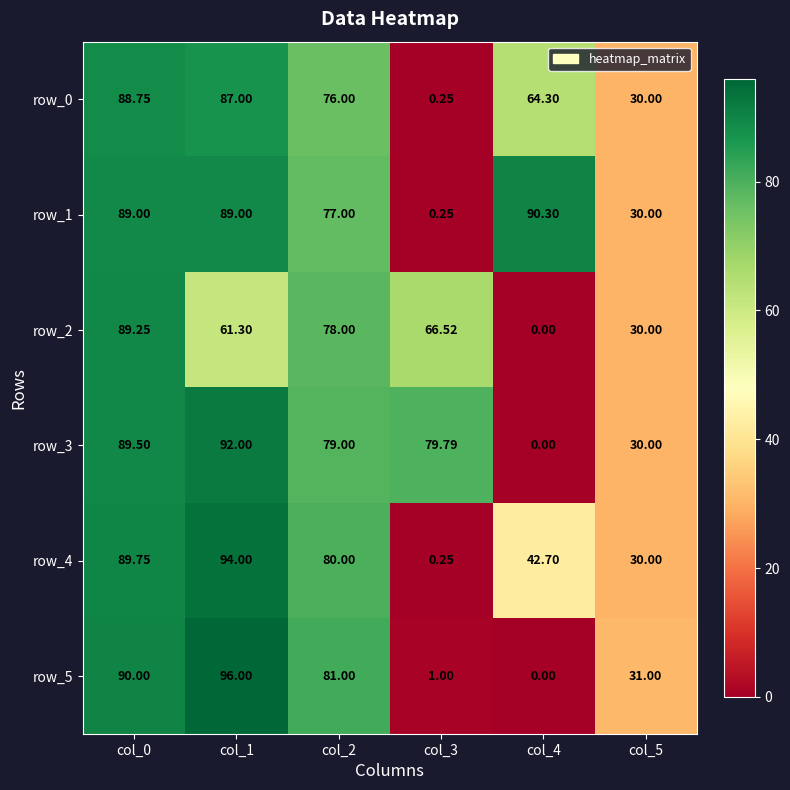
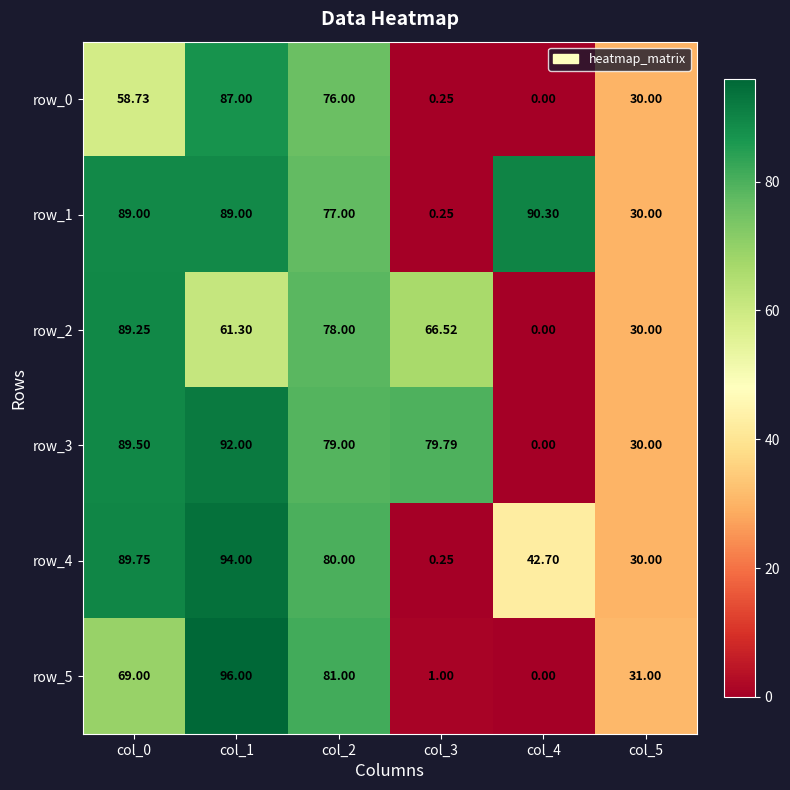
row_0, col_0: 88.75 -> 58.73
row_0, col_4: 64.30 -> 0.00
row_5, col_0: 90.00 -> 69.00
